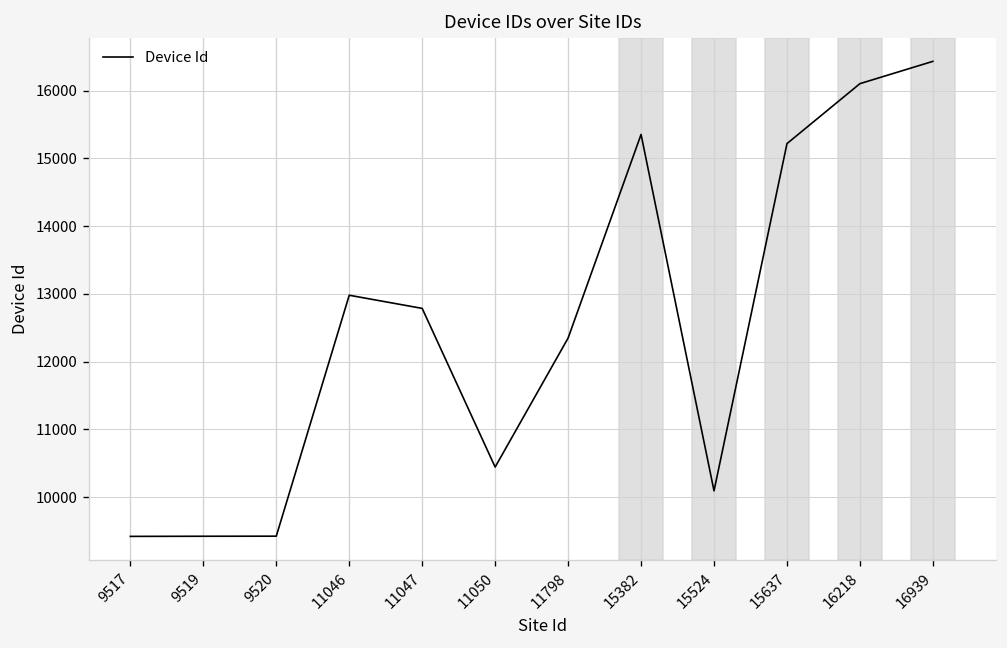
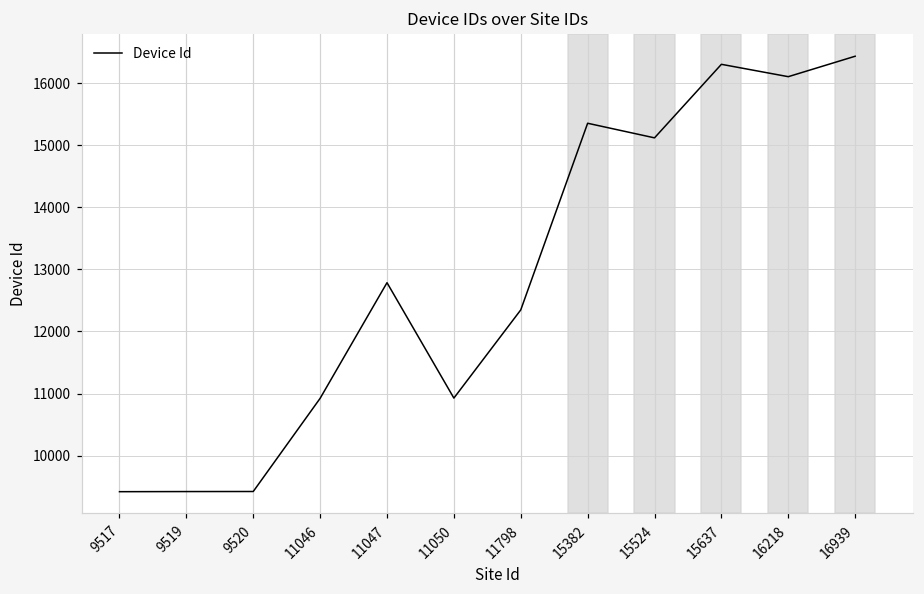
11046: 13000 -> 10900
11050: 10400 -> 10900
15524: 10100 -> 15100
15637: 15200 -> 16300
